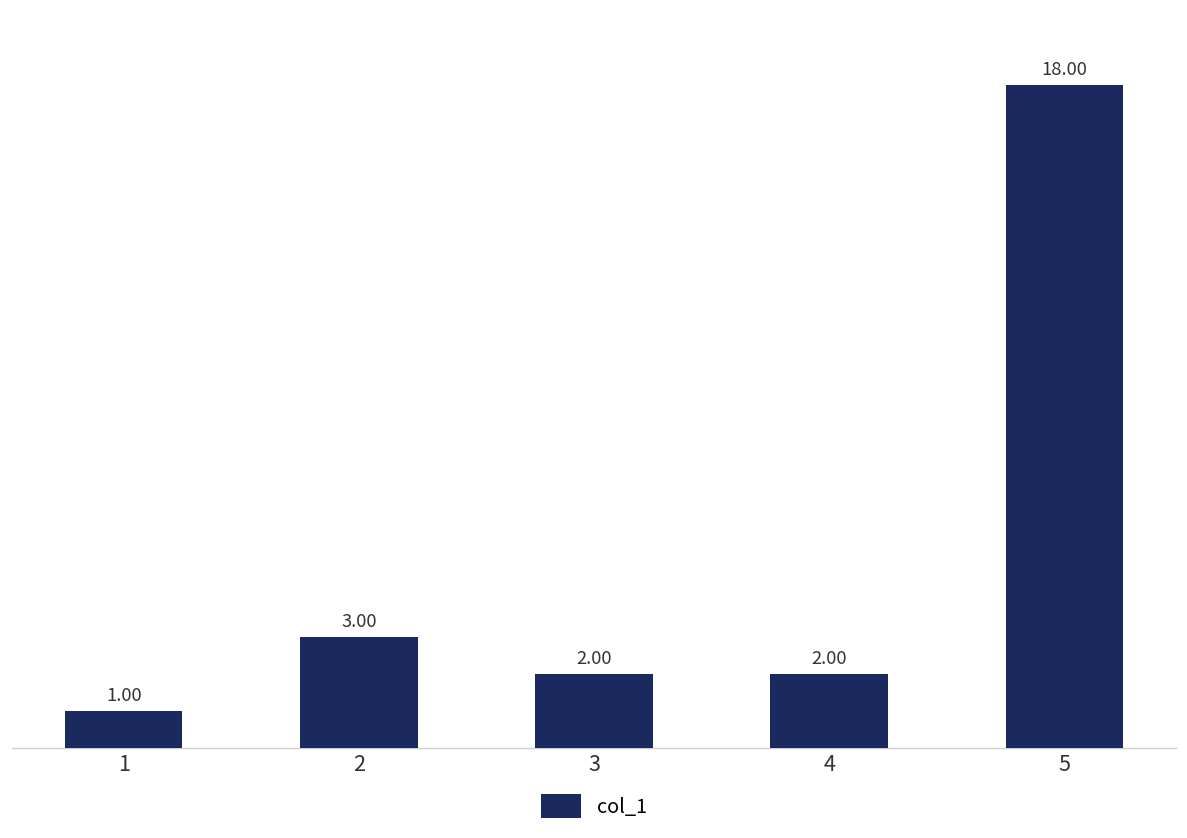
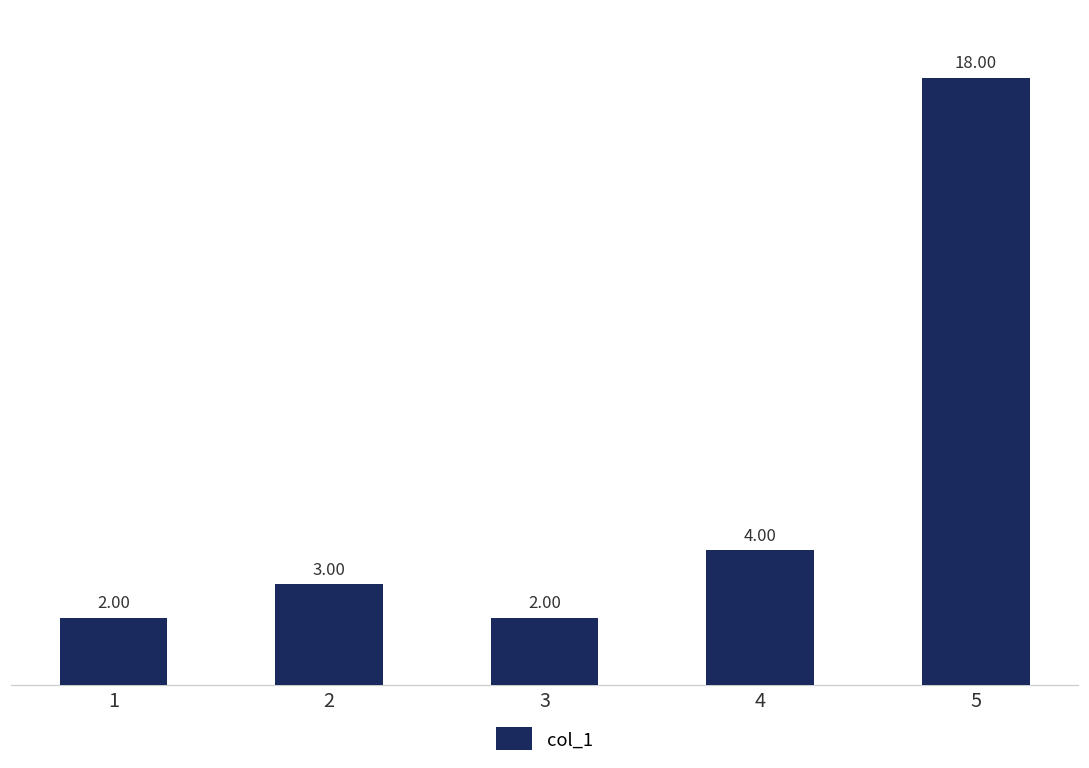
1: 1.00 -> 2.00
4: 2.00 -> 4.00
